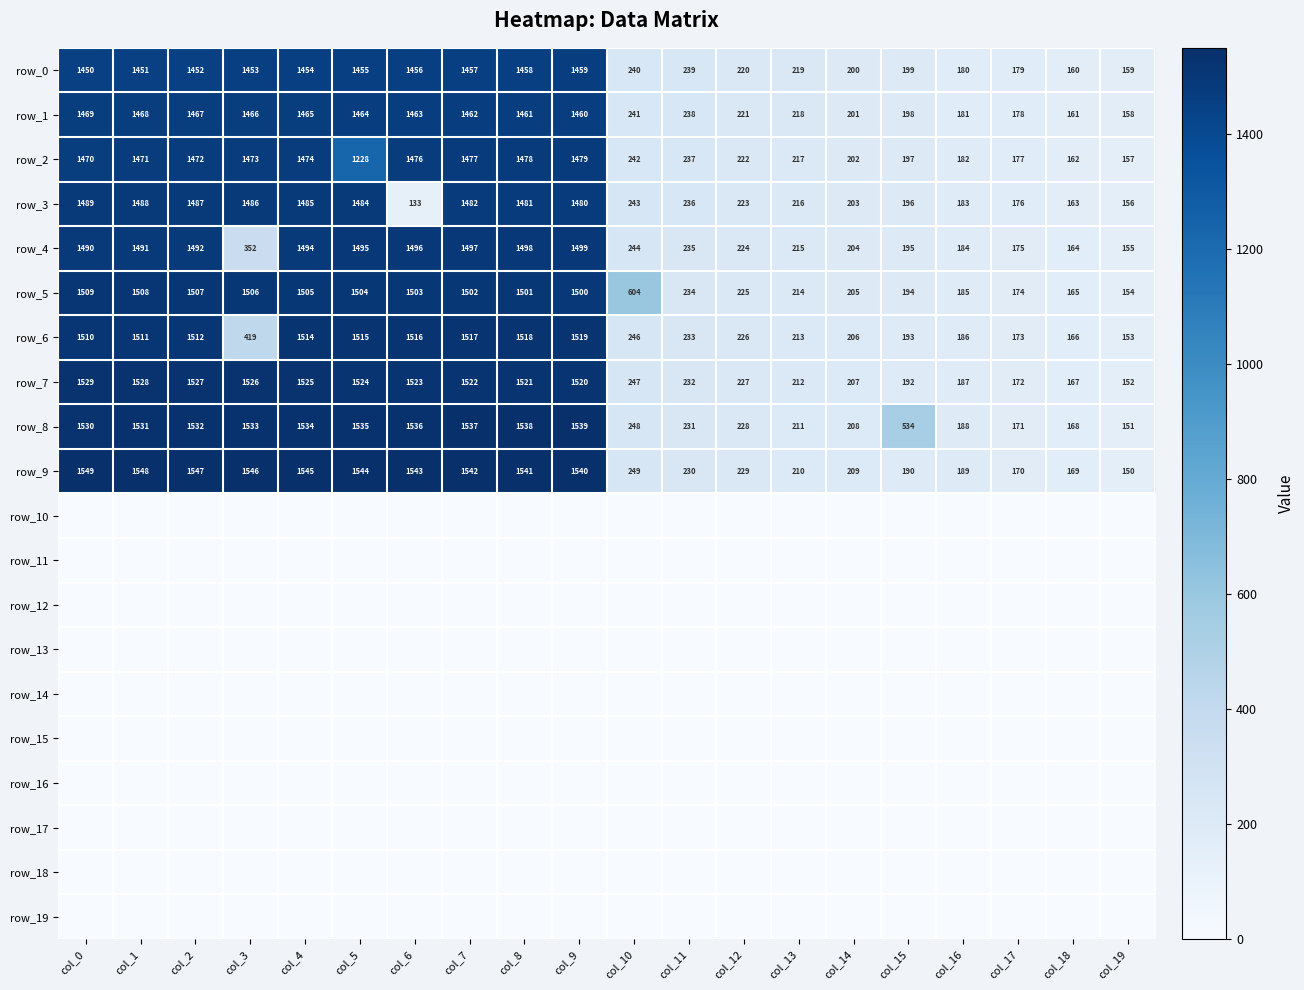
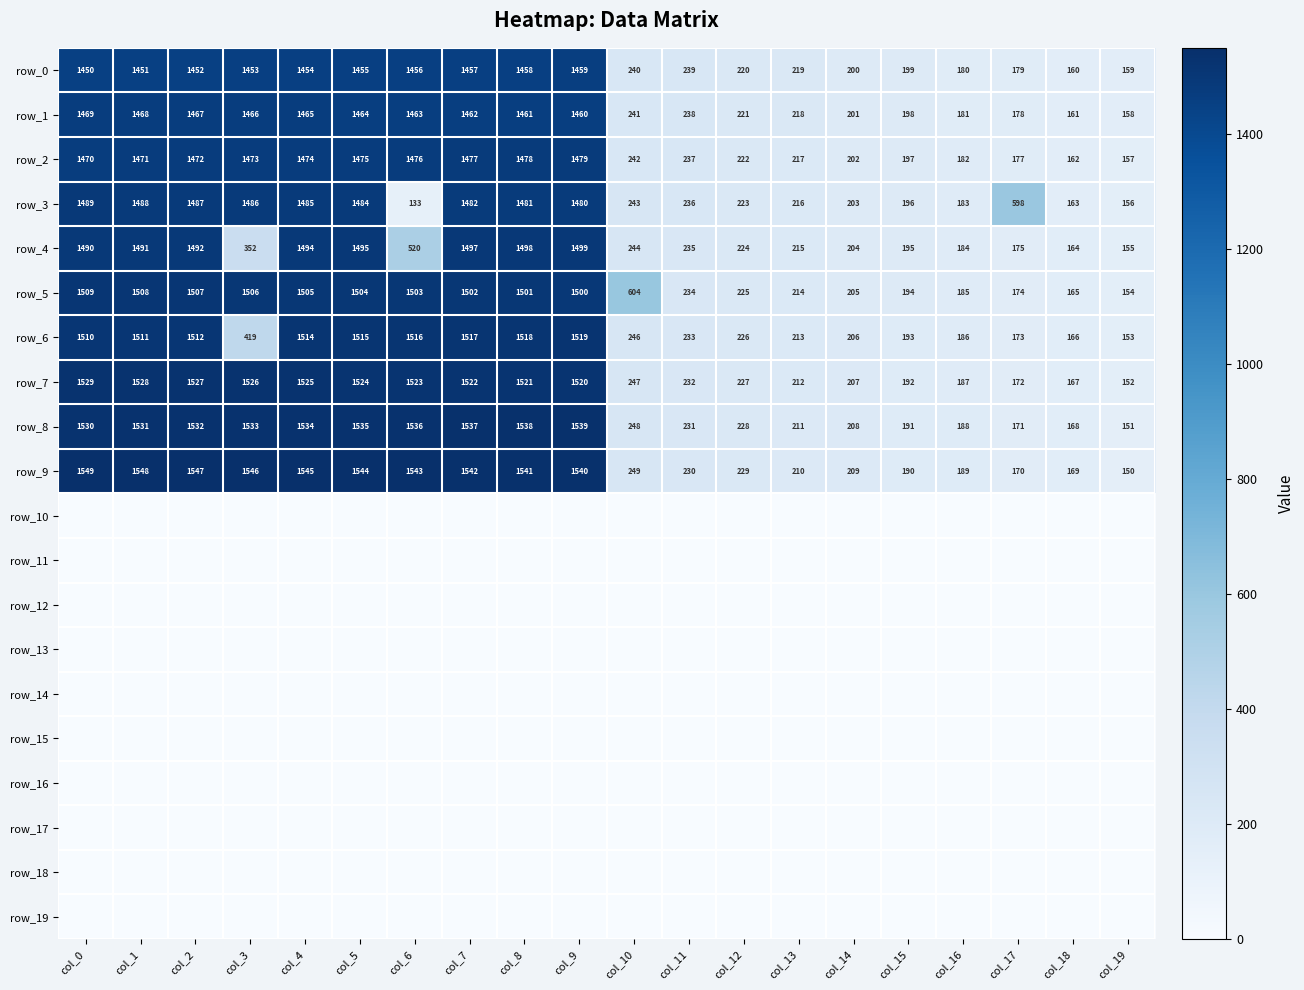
row_2, col_5: 1228 -> 1475
row_3, col_17: 176 -> 598
row_4, col_6: 1496 -> 520
row_8, col_15: 534 -> 191
